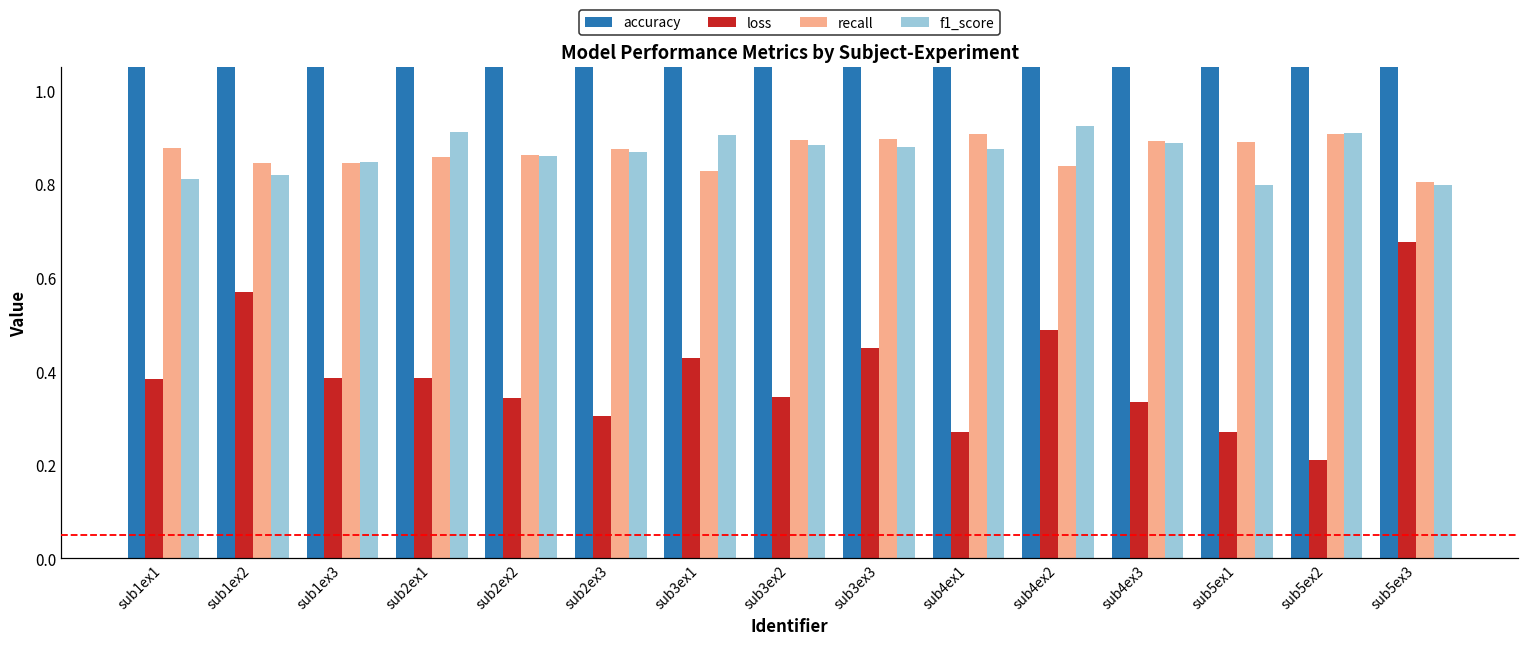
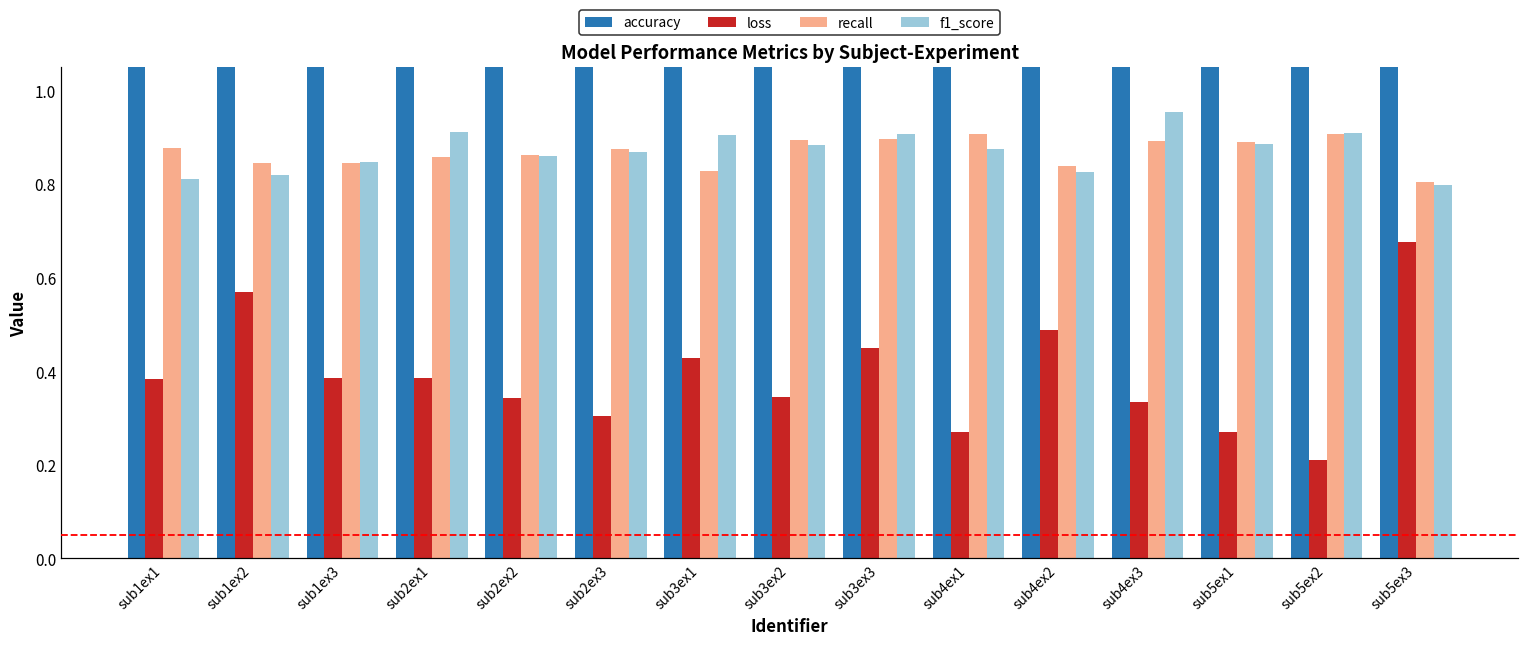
f1_score, sub3ex3: 0.88 -> 0.91
f1_score, sub4ex2: 0.93 -> 0.83
f1_score, sub4ex3: 0.89 -> 0.95
f1_score, sub5ex1: 0.80 -> 0.89
